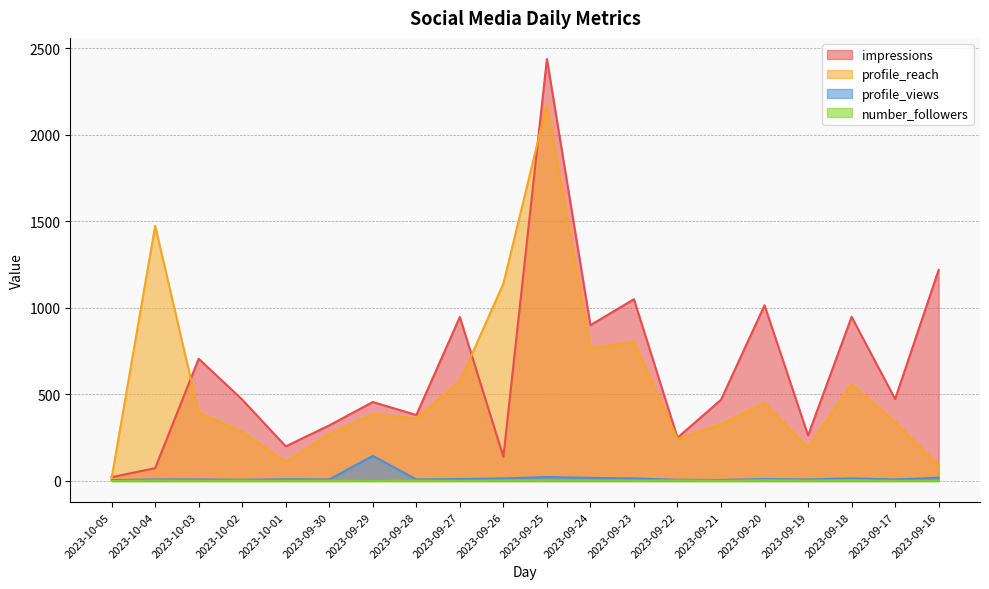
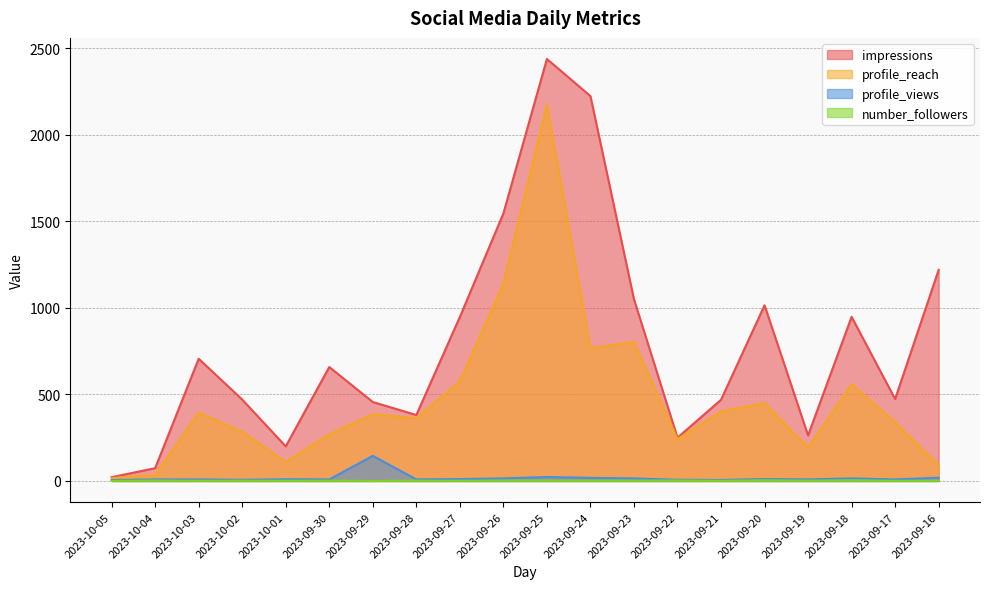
profile_reach, 2023-10-04: 1470 -> 40
impressions, 2023-09-30: 320 -> 660
impressions, 2023-09-26: 140 -> 1550
impressions, 2023-09-24: 900 -> 2220
profile_reach, 2023-09-21: 330 -> 400
